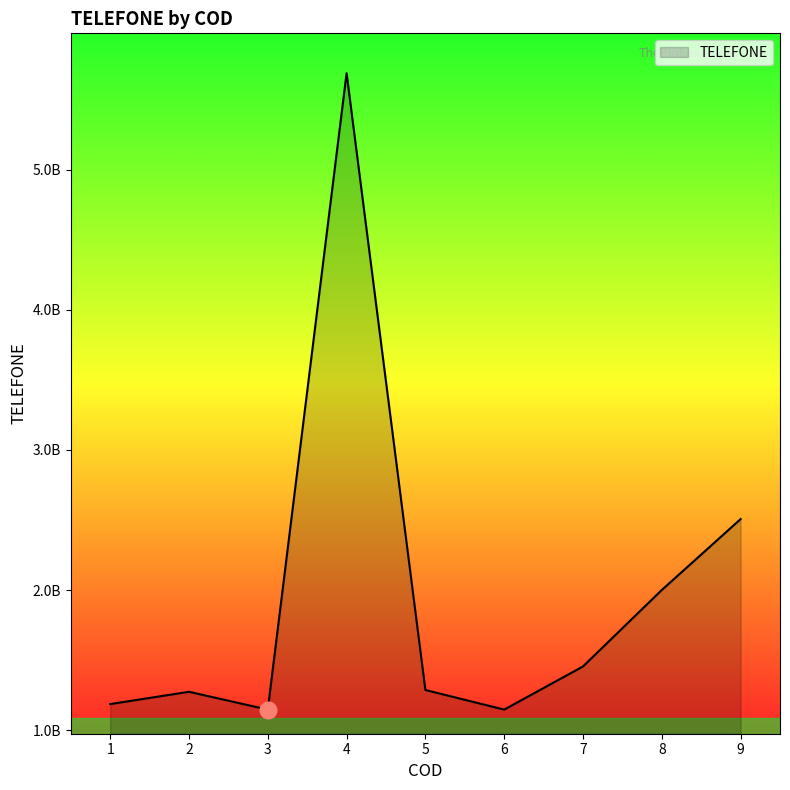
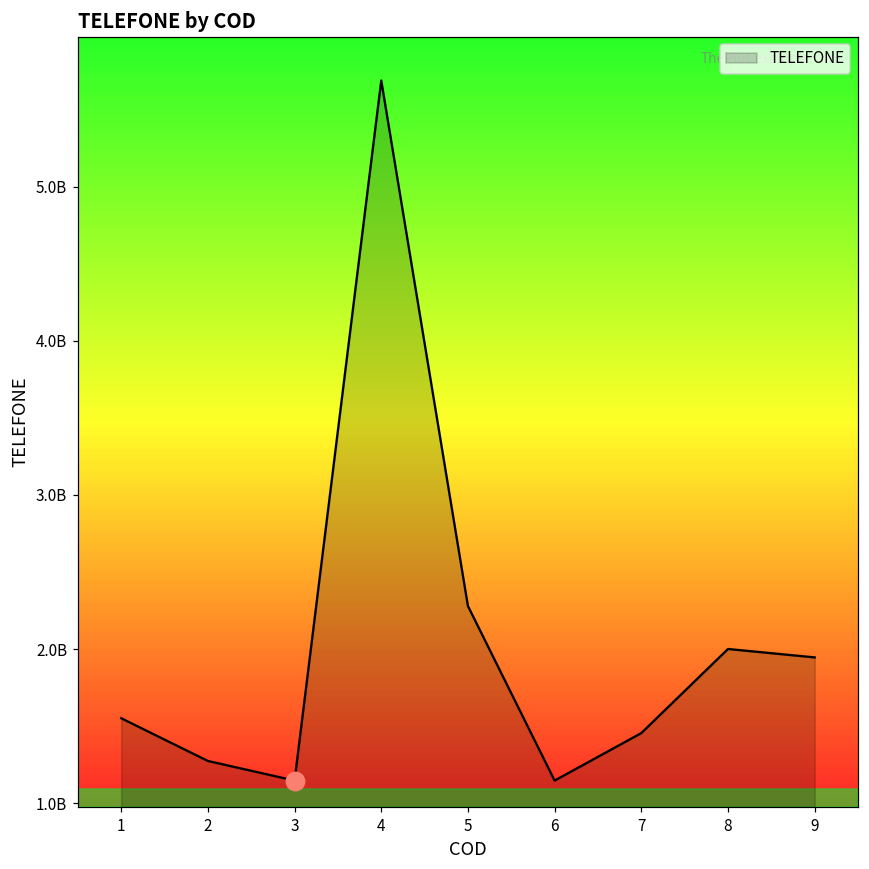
TELEFONE, 1: 1190000000 -> 1550000000
TELEFONE, 5: 1290000000 -> 2280000000
TELEFONE, 9: 2510000000 -> 1950000000
